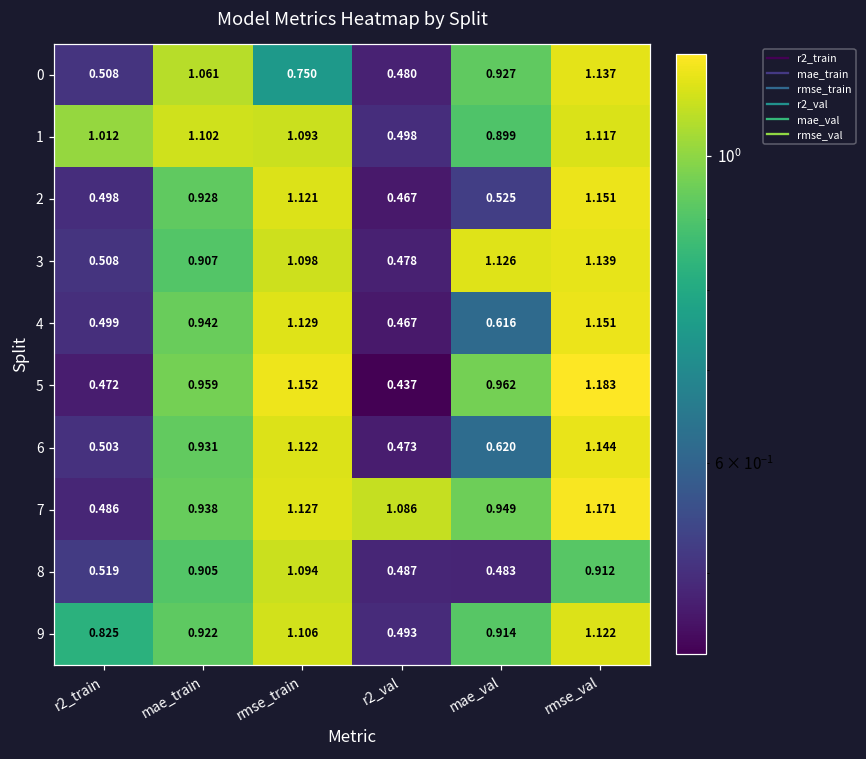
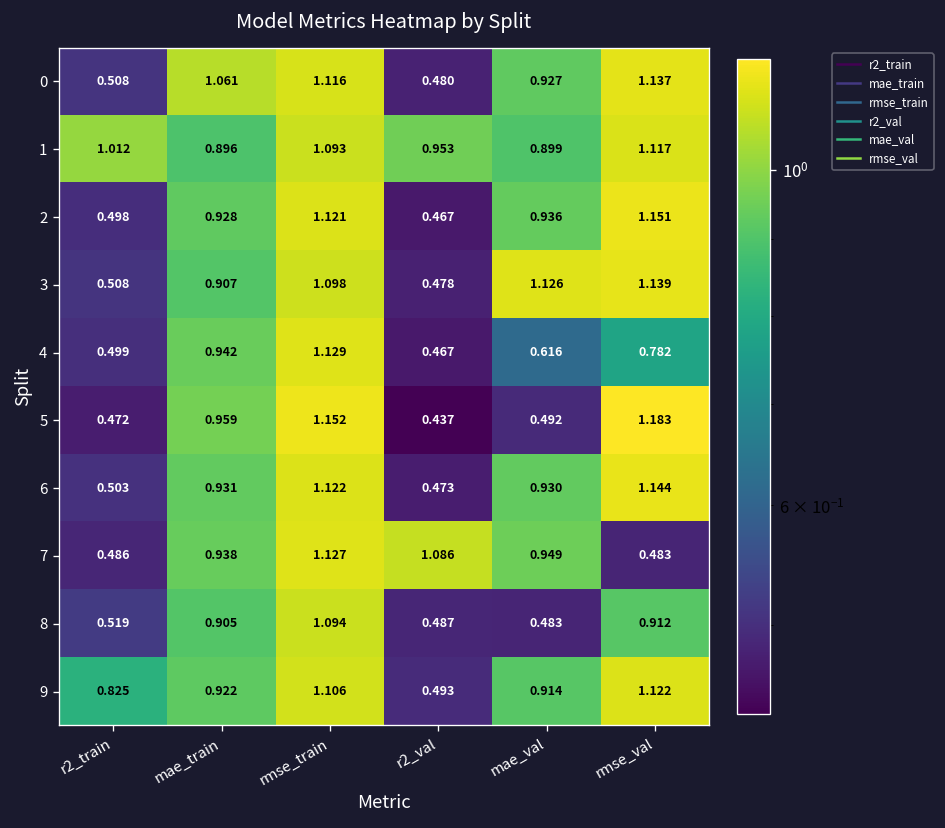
0, rmse_train: 0.750 -> 1.116
1, mae_train: 1.102 -> 0.896
1, r2_val: 0.498 -> 0.953
2, mae_val: 0.525 -> 0.936
4, rmse_val: 1.151 -> 0.782
5, mae_val: 0.962 -> 0.492
6, mae_val: 0.620 -> 0.930
7, rmse_val: 1.171 -> 0.483
